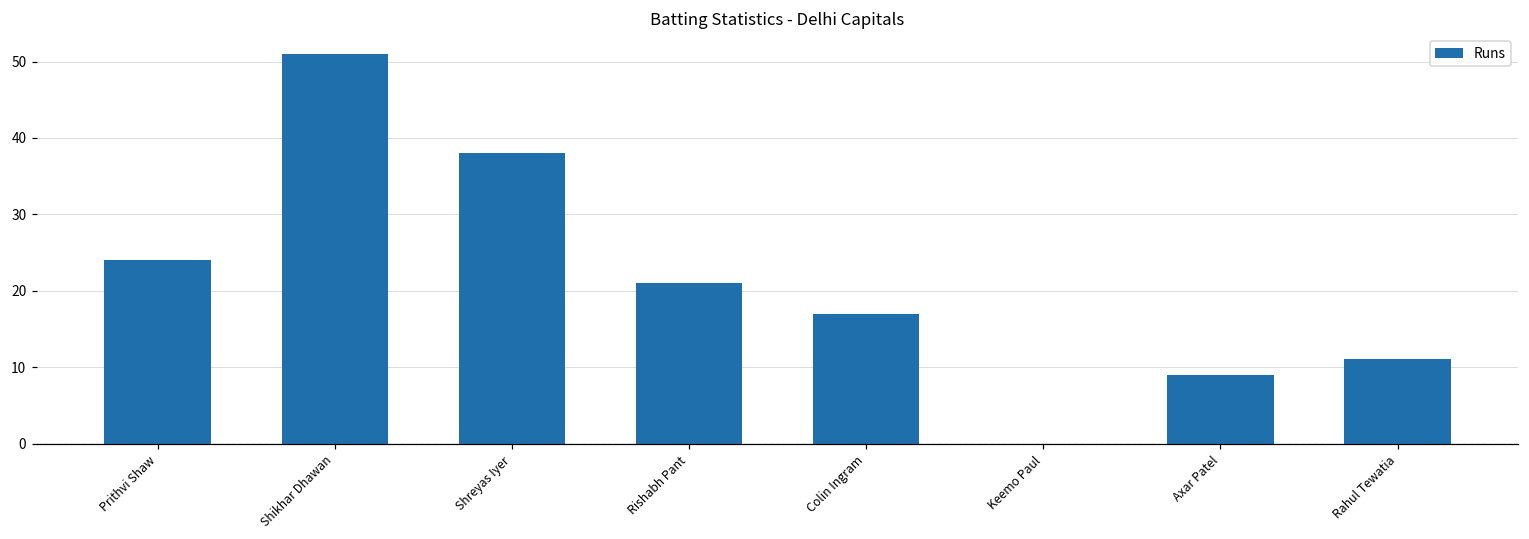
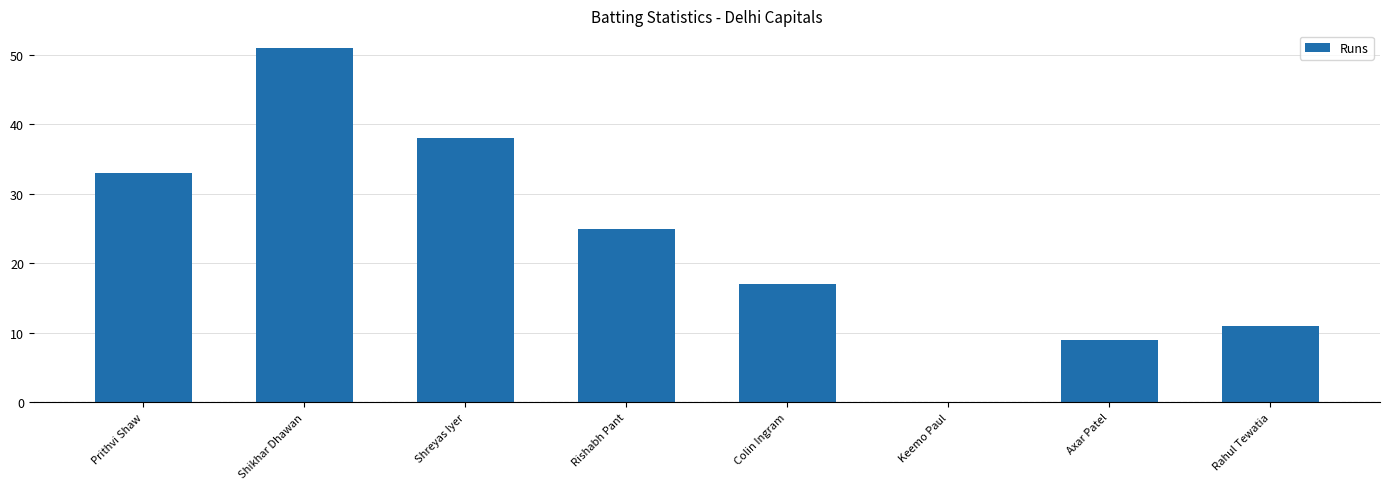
Prithvi Shaw: 24 -> 33
Rishabh Pant: 21 -> 25
